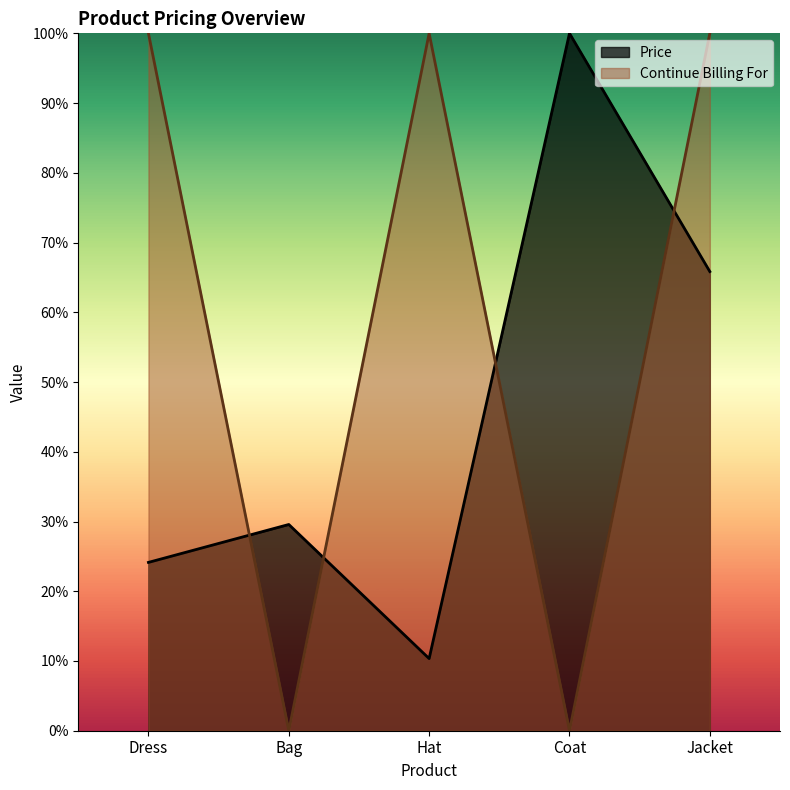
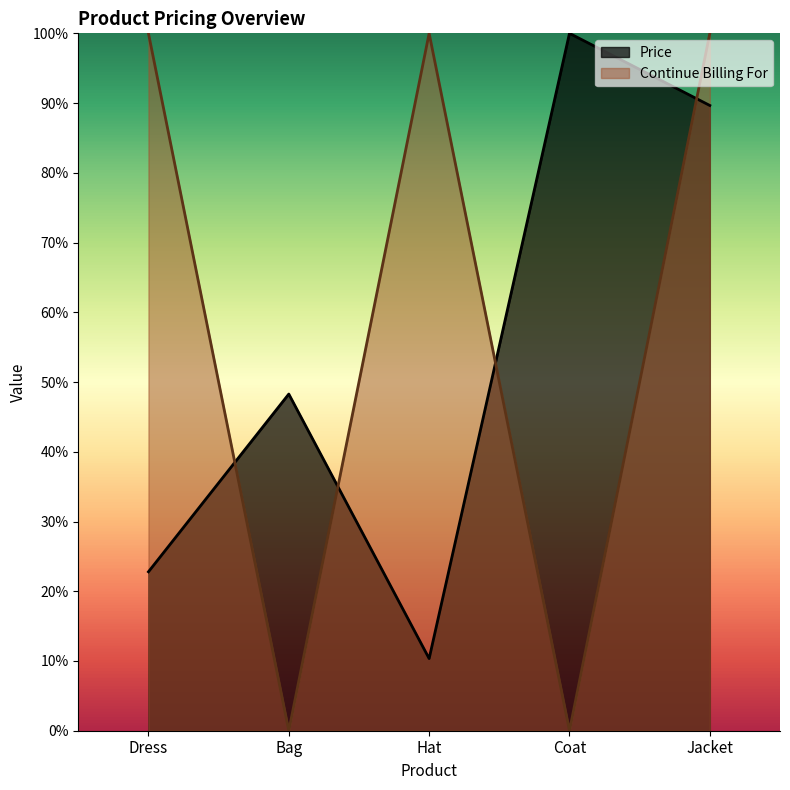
Price, Dress: 24% -> 23%
Price, Bag: 30% -> 48%
Price, Jacket: 66% -> 90%
